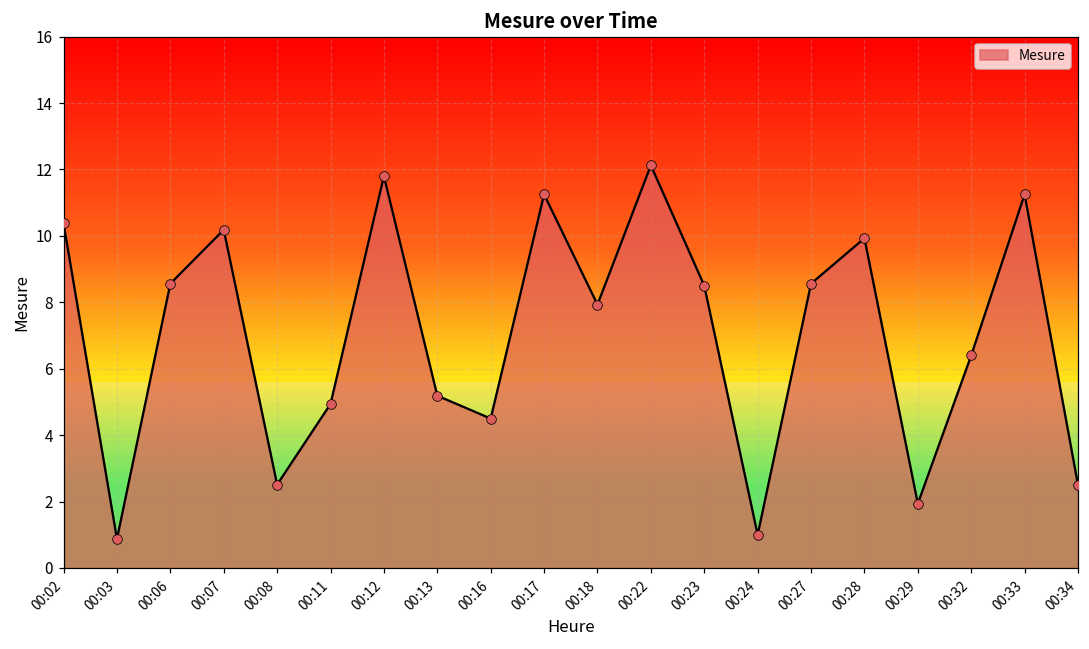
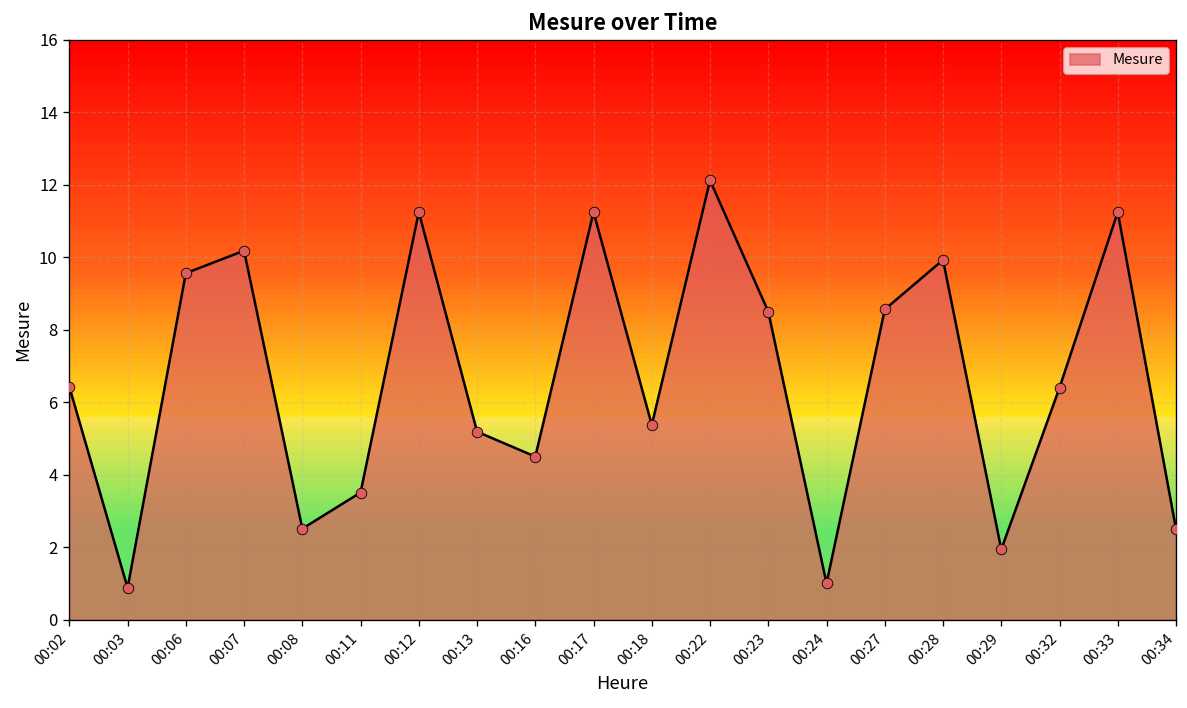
00:02: 10.4 -> 6.4
00:06: 8.6 -> 9.6
00:11: 4.9 -> 3.5
00:12: 11.8 -> 11.3
00:18: 7.9 -> 5.4
